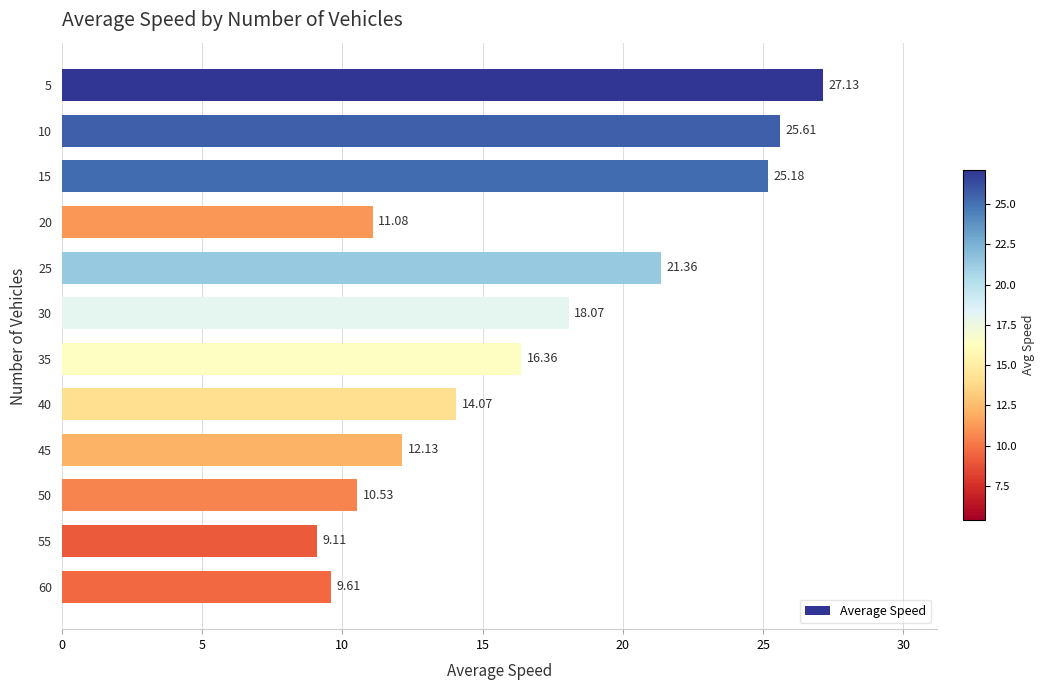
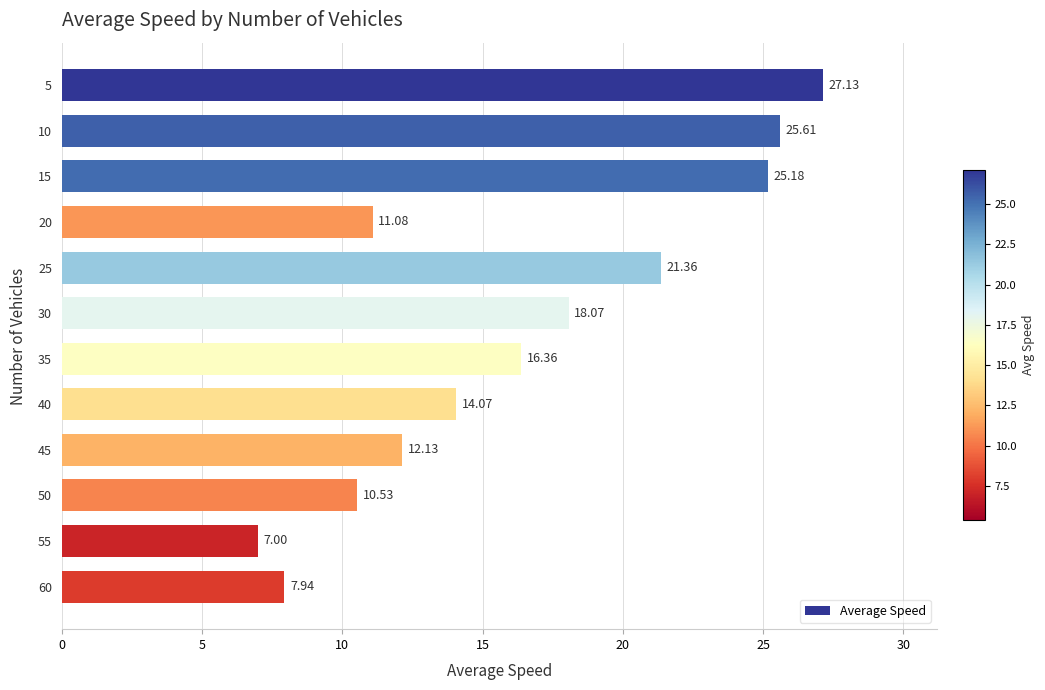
55: 9.11 -> 7.00
60: 9.61 -> 7.94
